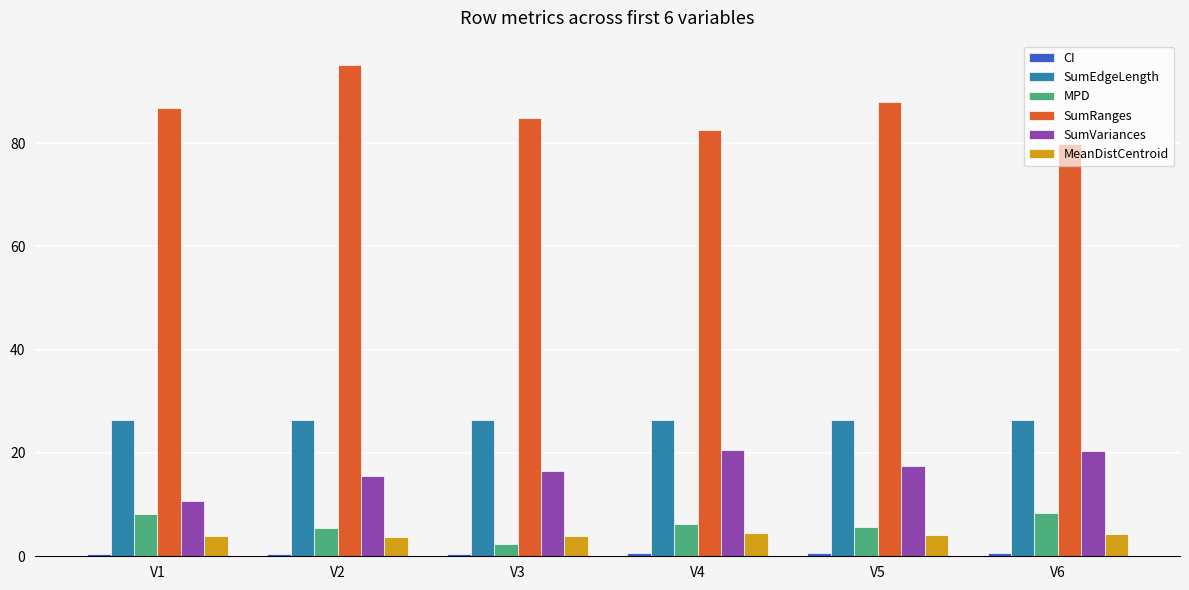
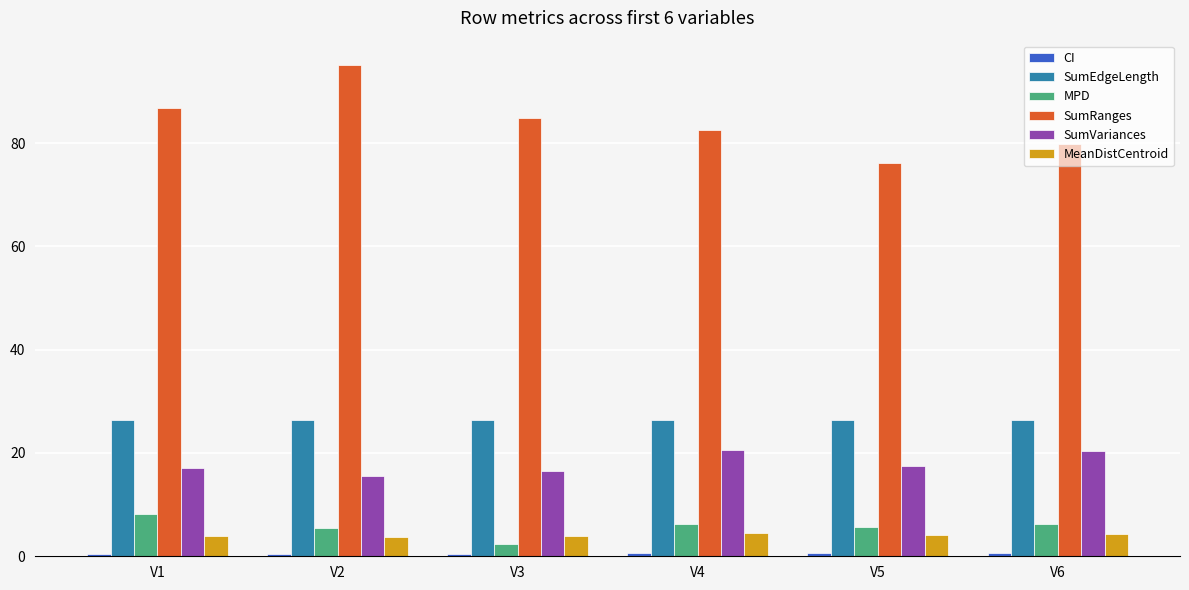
SumVariances, V1: 11 -> 17
SumRanges, V5: 88 -> 76
MPD, V6: 8 -> 6
